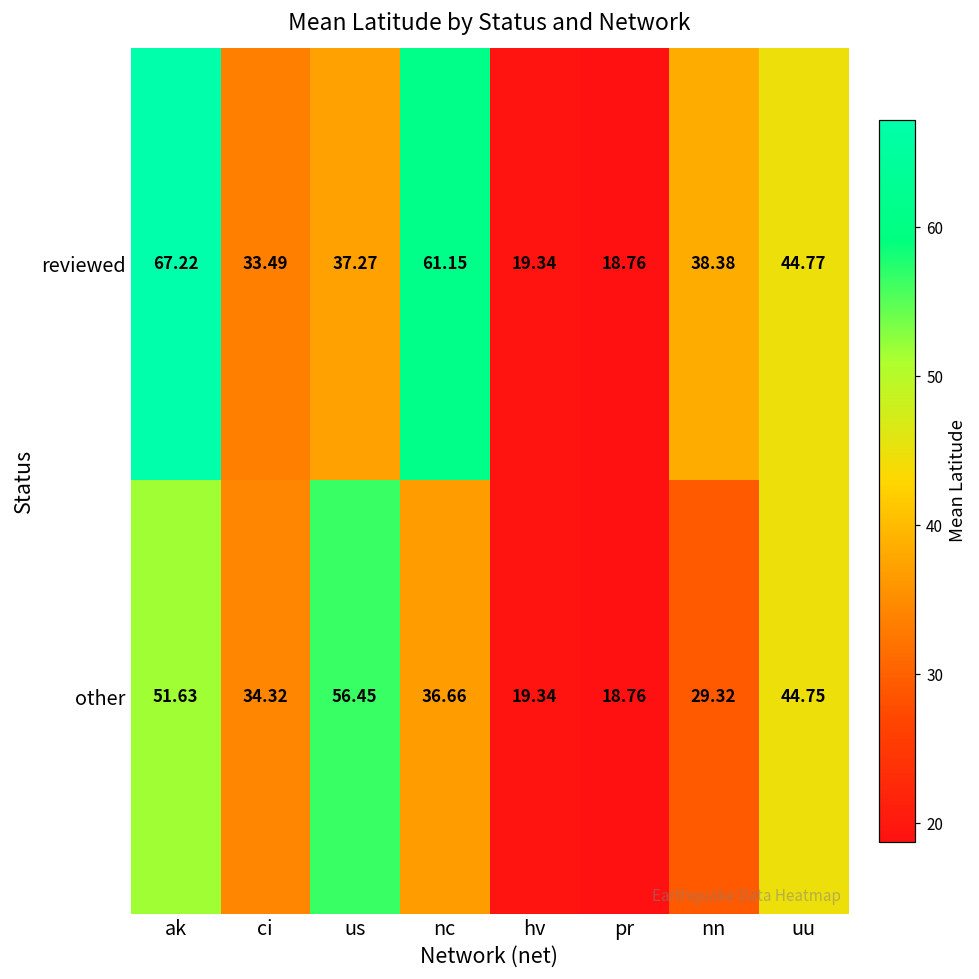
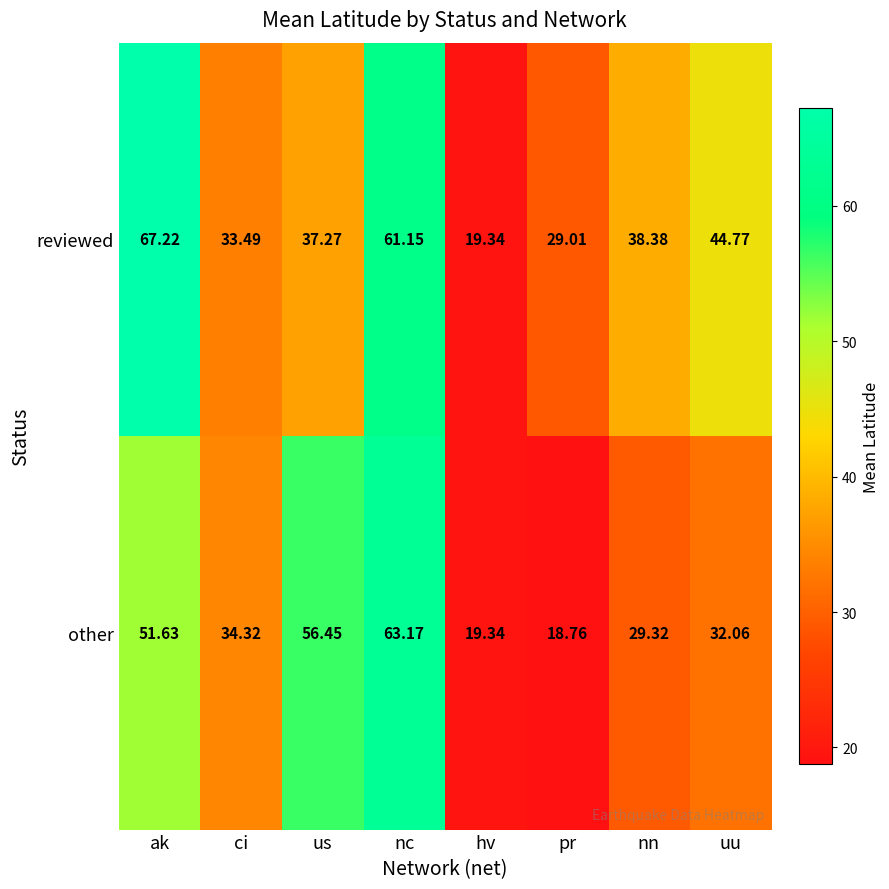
reviewed, pr: 18.76 -> 29.01
other, nc: 36.66 -> 63.17
other, uu: 44.75 -> 32.06
